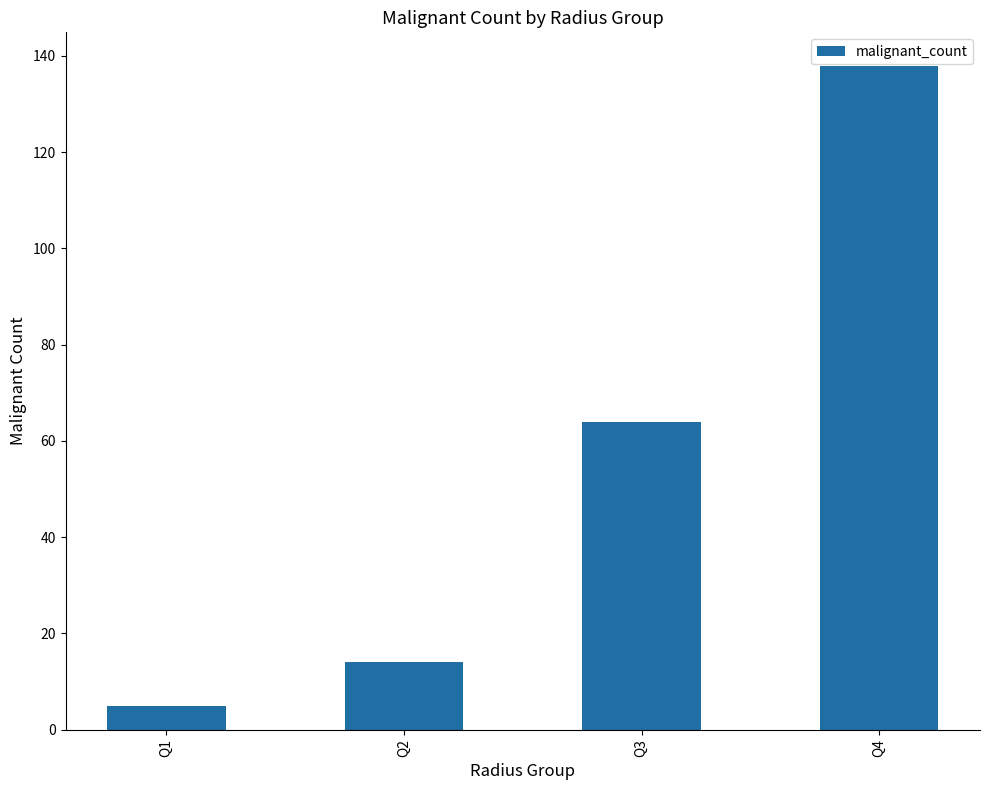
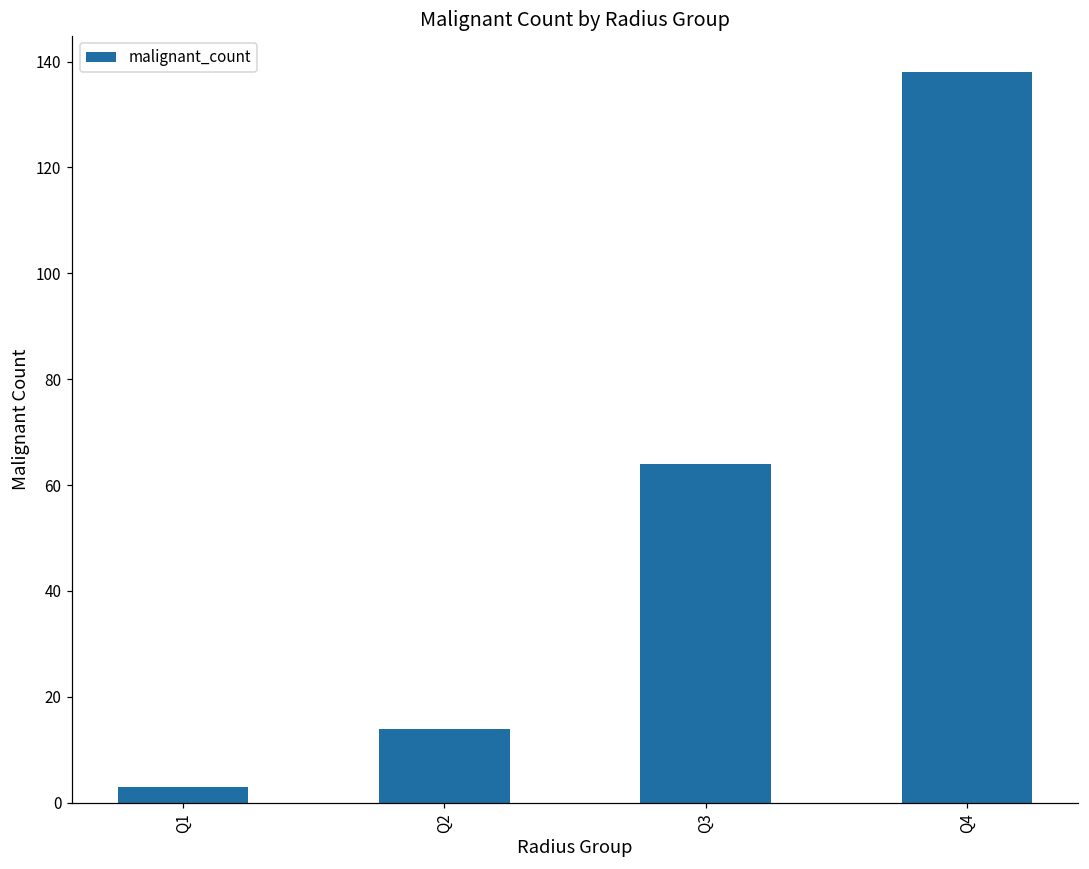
Q1: 5 -> 3
